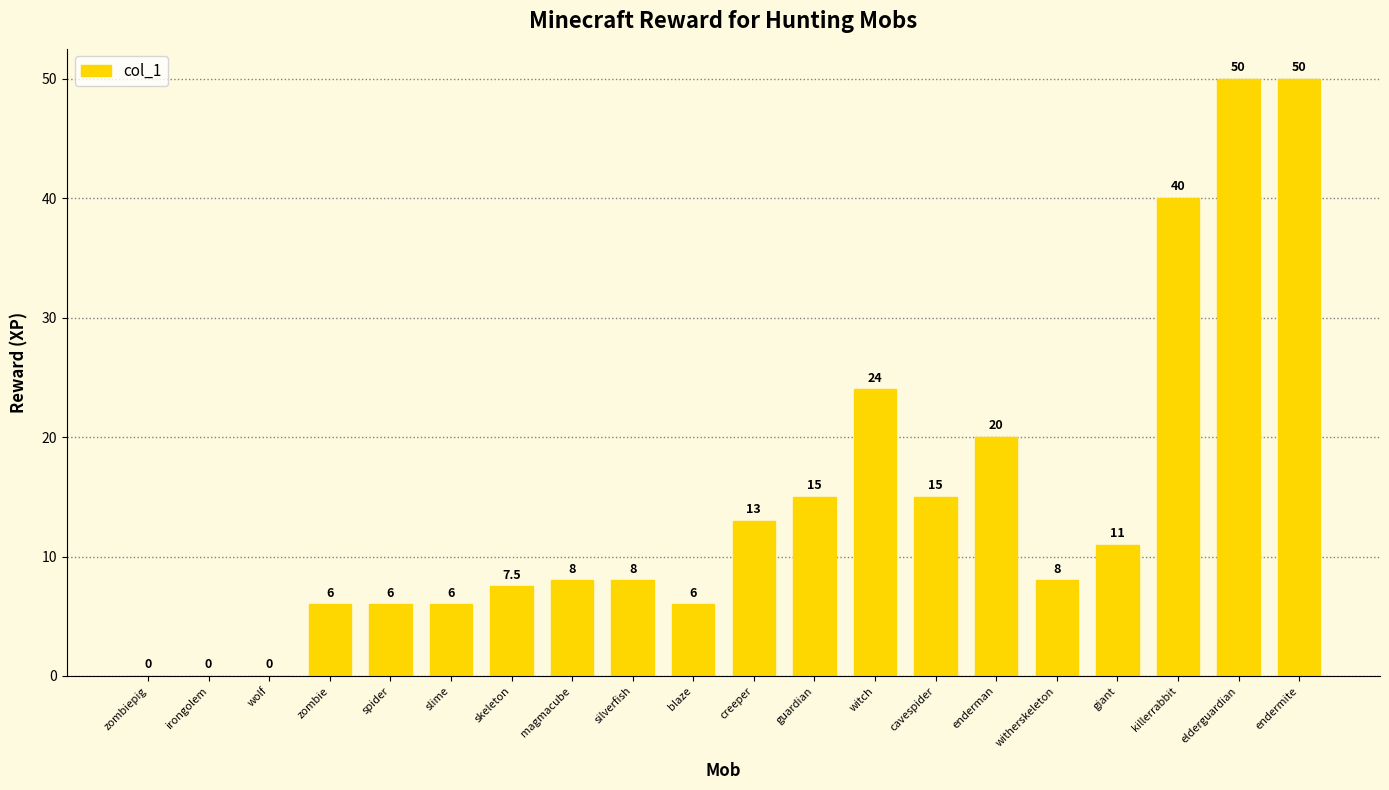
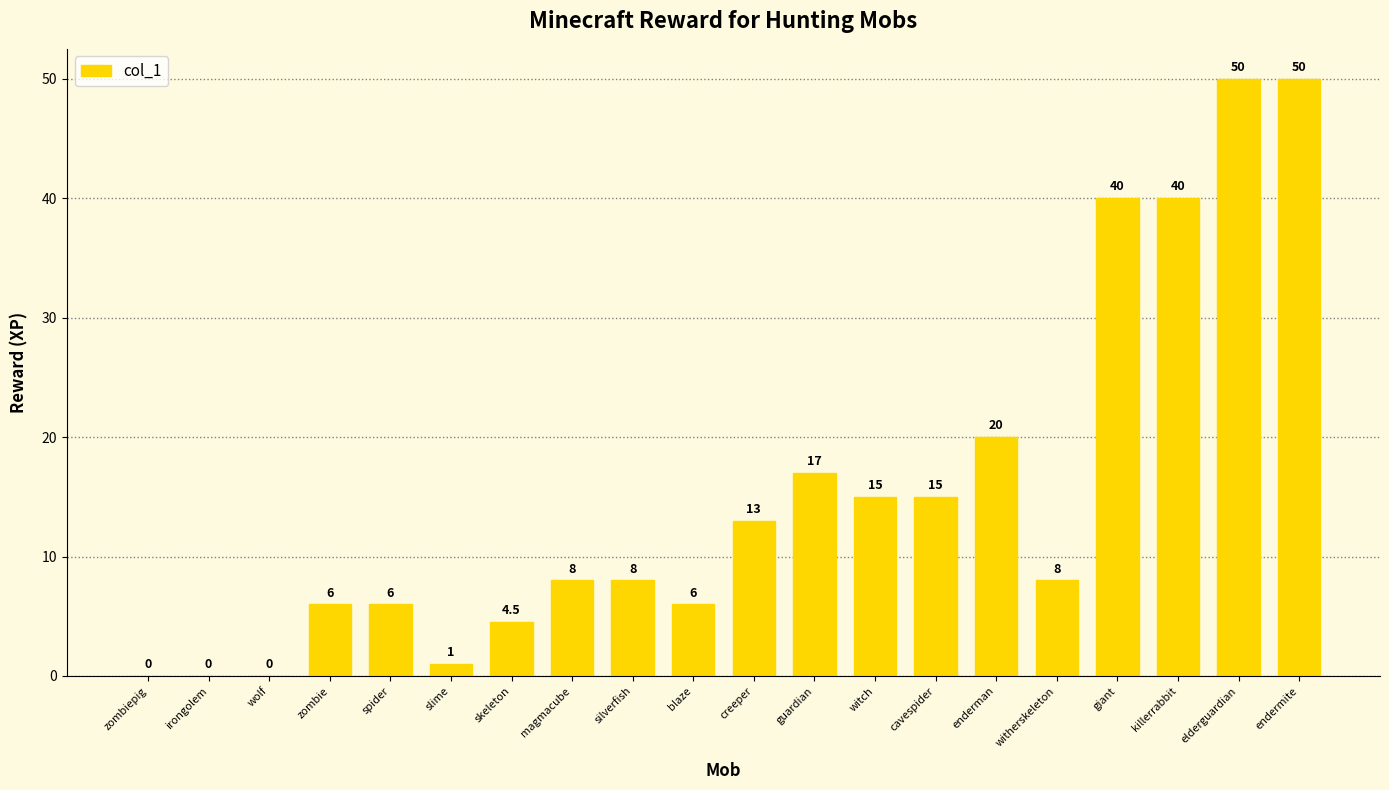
slime: 6 -> 1
skeleton: 7.5 -> 4.5
guardian: 15 -> 17
witch: 24 -> 15
giant: 11 -> 40
